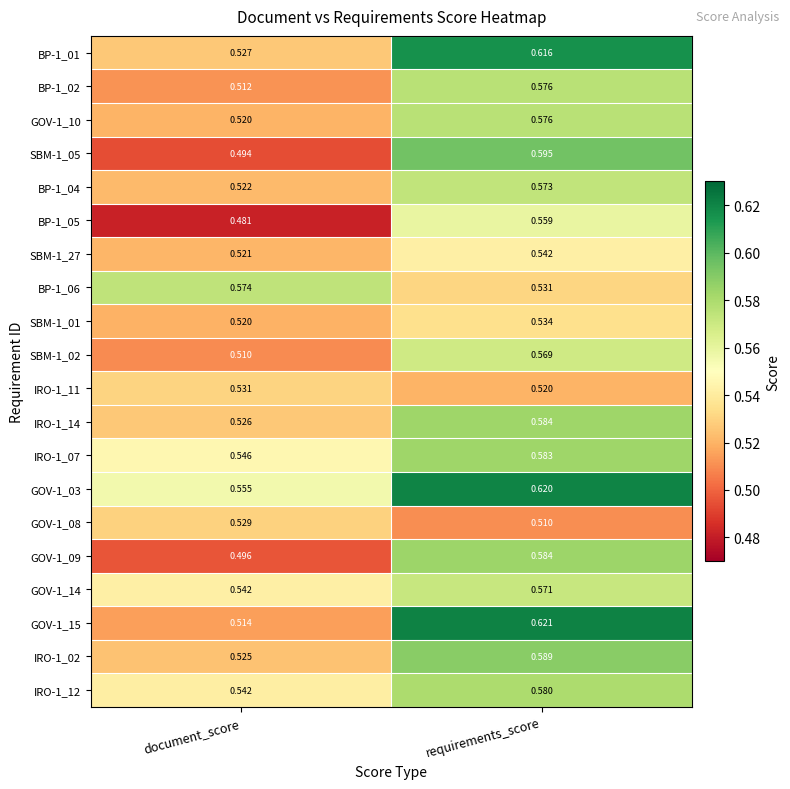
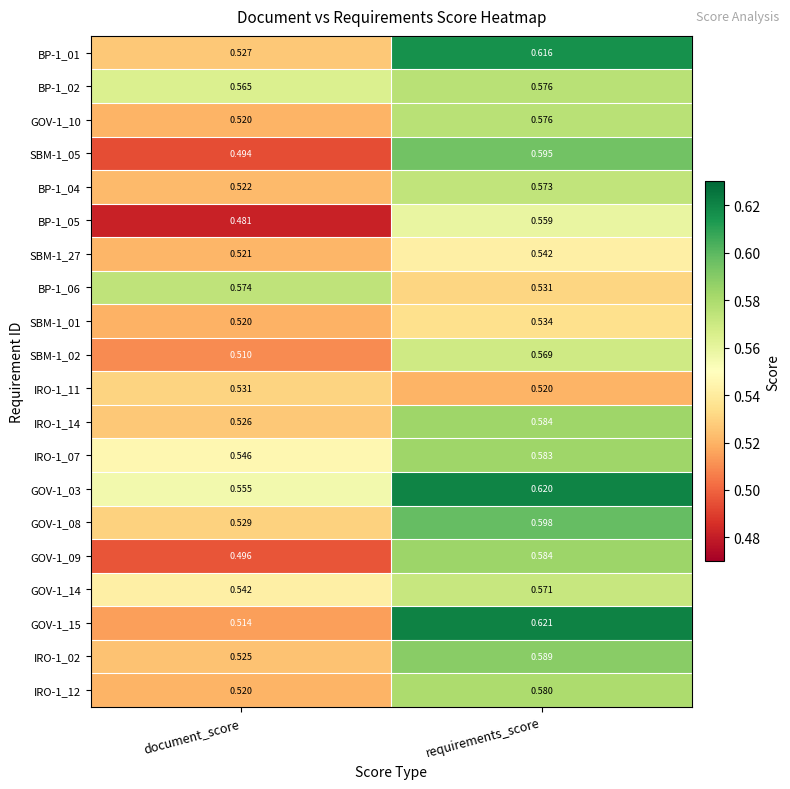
BP-1_02, document_score: 0.512 -> 0.565
GOV-1_08, requirements_score: 0.510 -> 0.598
IRO-1_12, document_score: 0.542 -> 0.520
